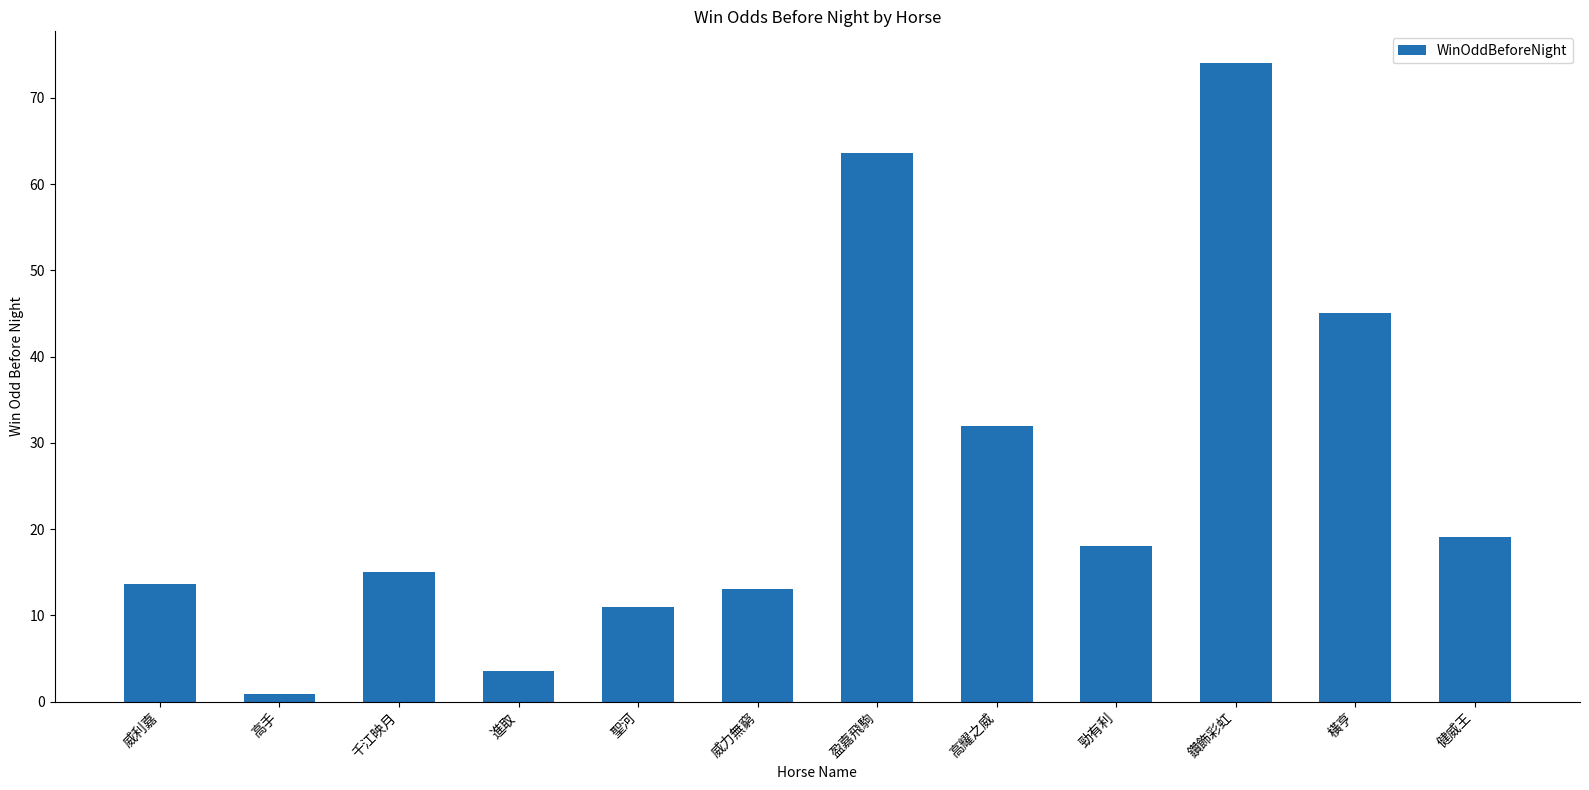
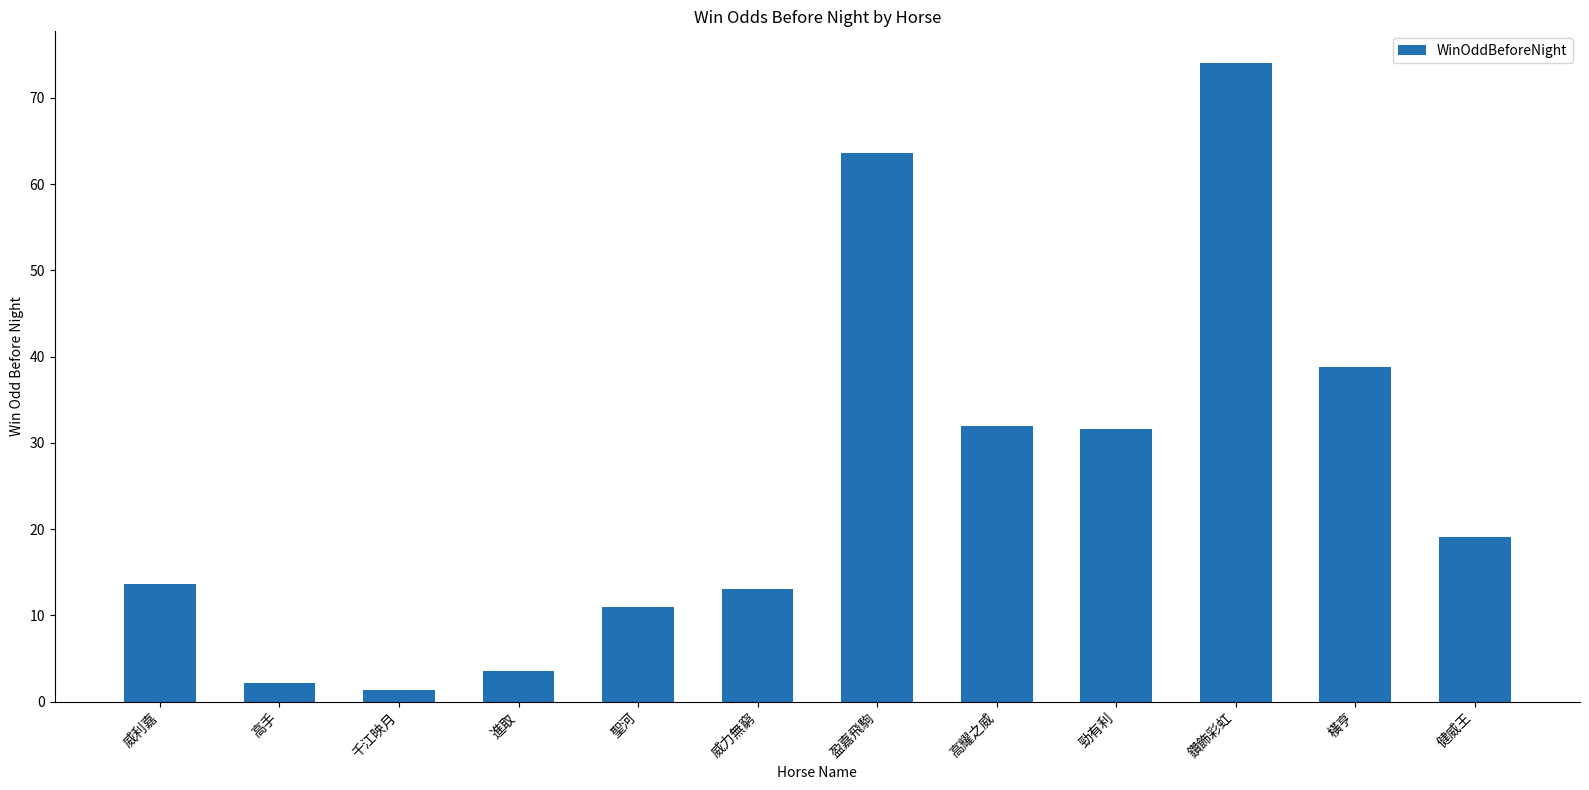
高手: 1 -> 2
千江映月: 15 -> 1
勁有利: 18 -> 32
橫亨: 45 -> 39
